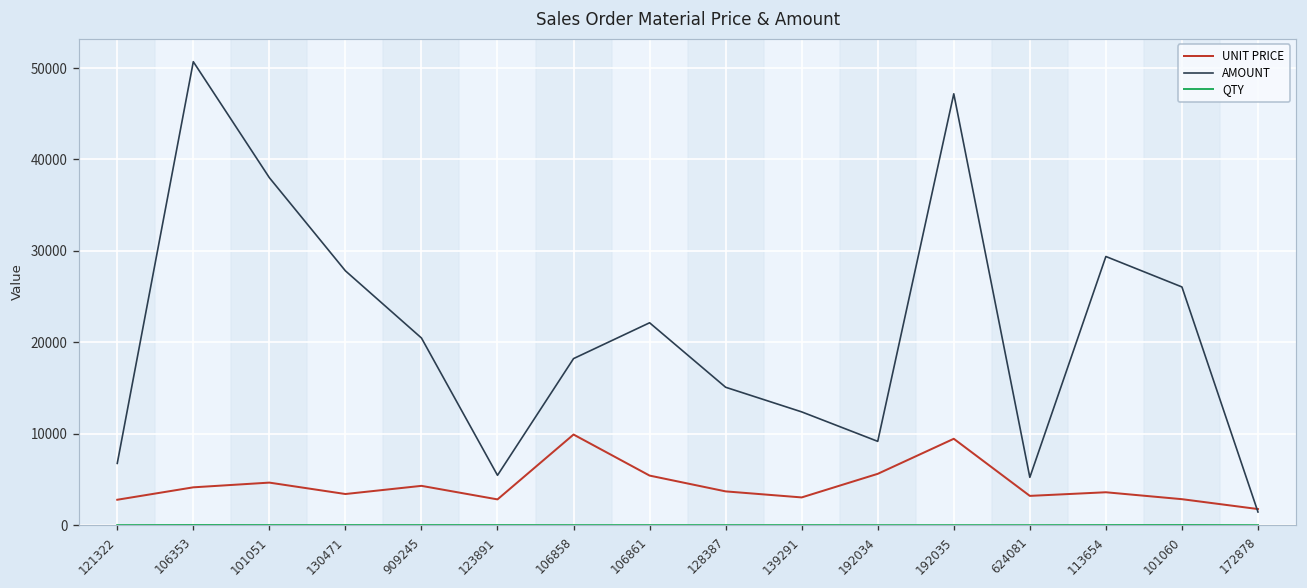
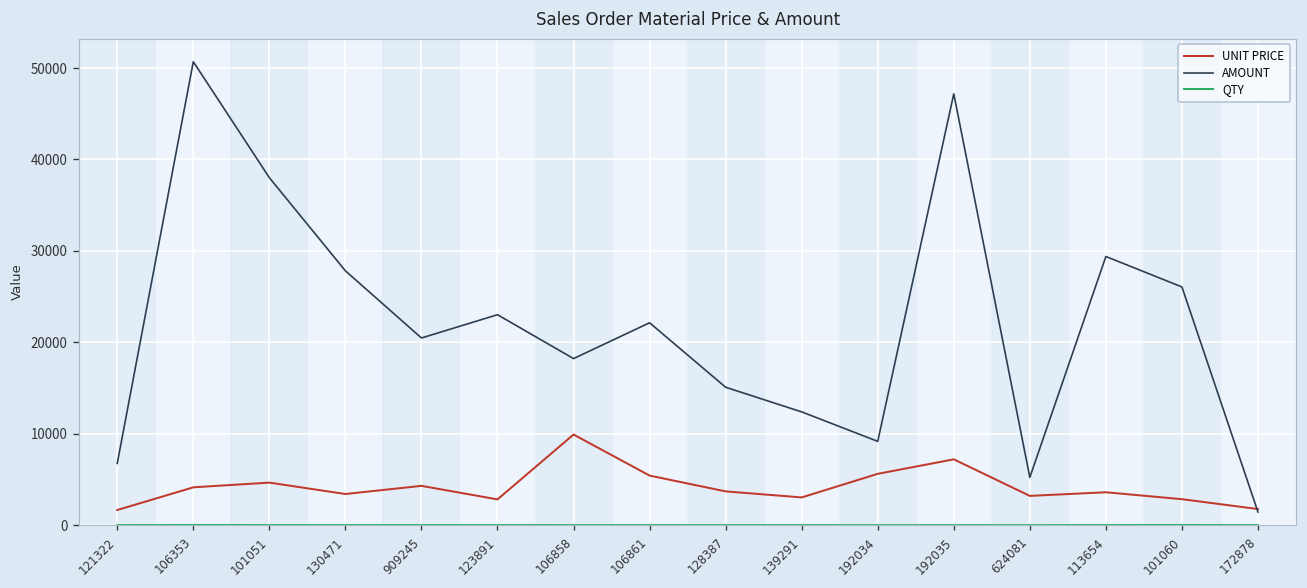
UNIT PRICE, 121322: 3000 -> 2000
AMOUNT, 123891: 5000 -> 23000
UNIT PRICE, 192035: 9000 -> 7000
